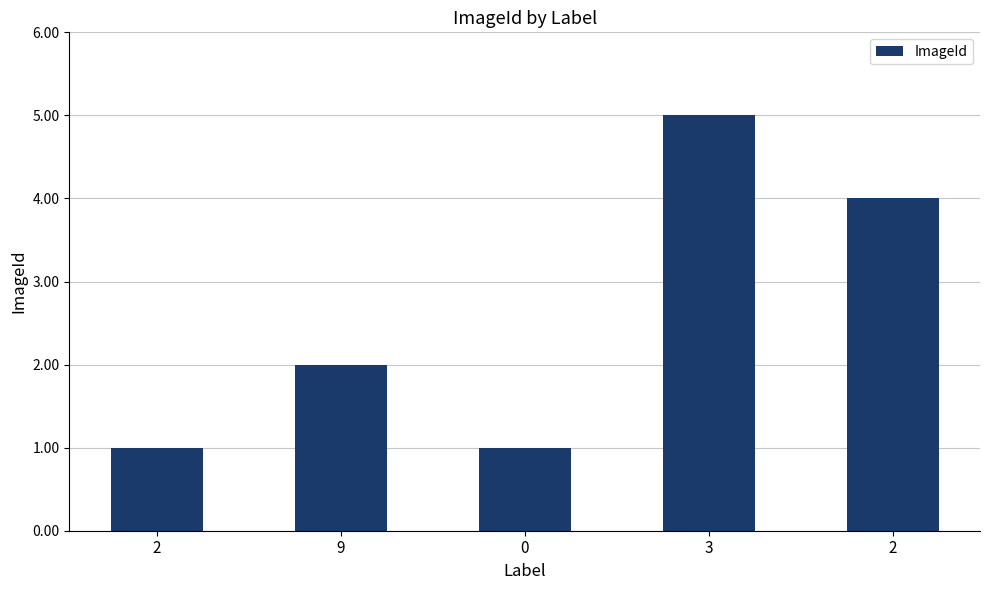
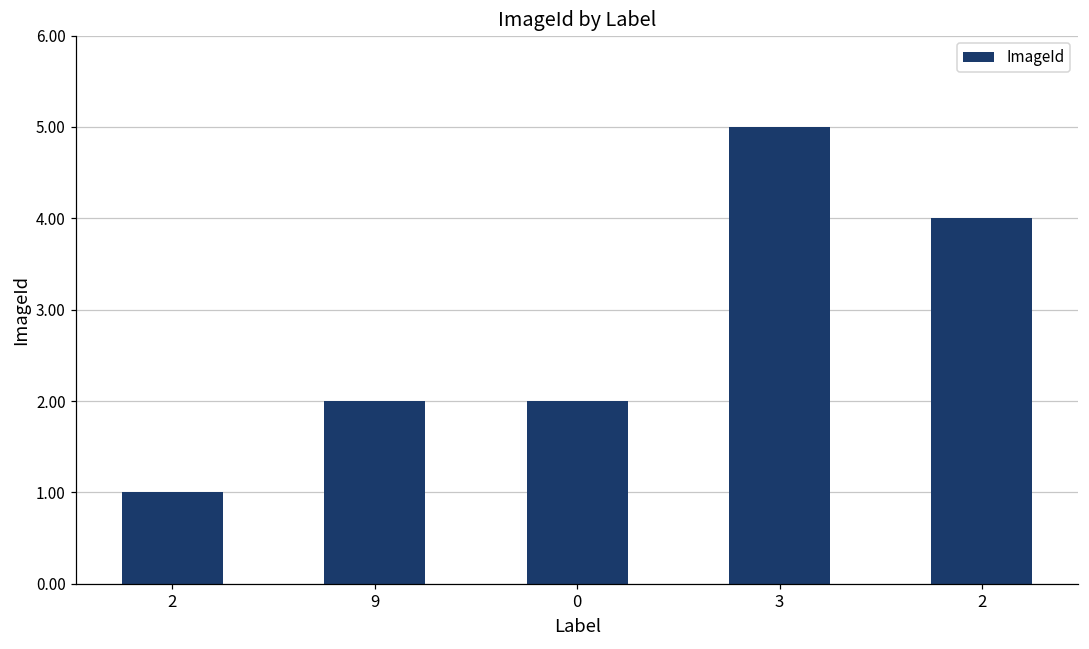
0: 1 -> 2
